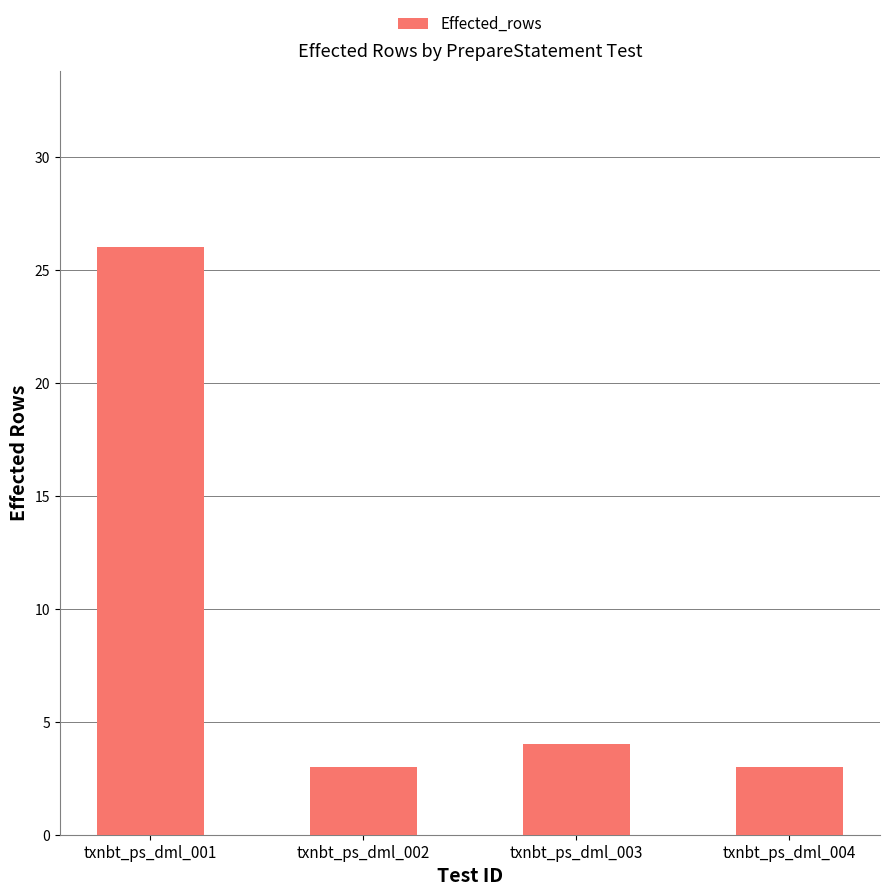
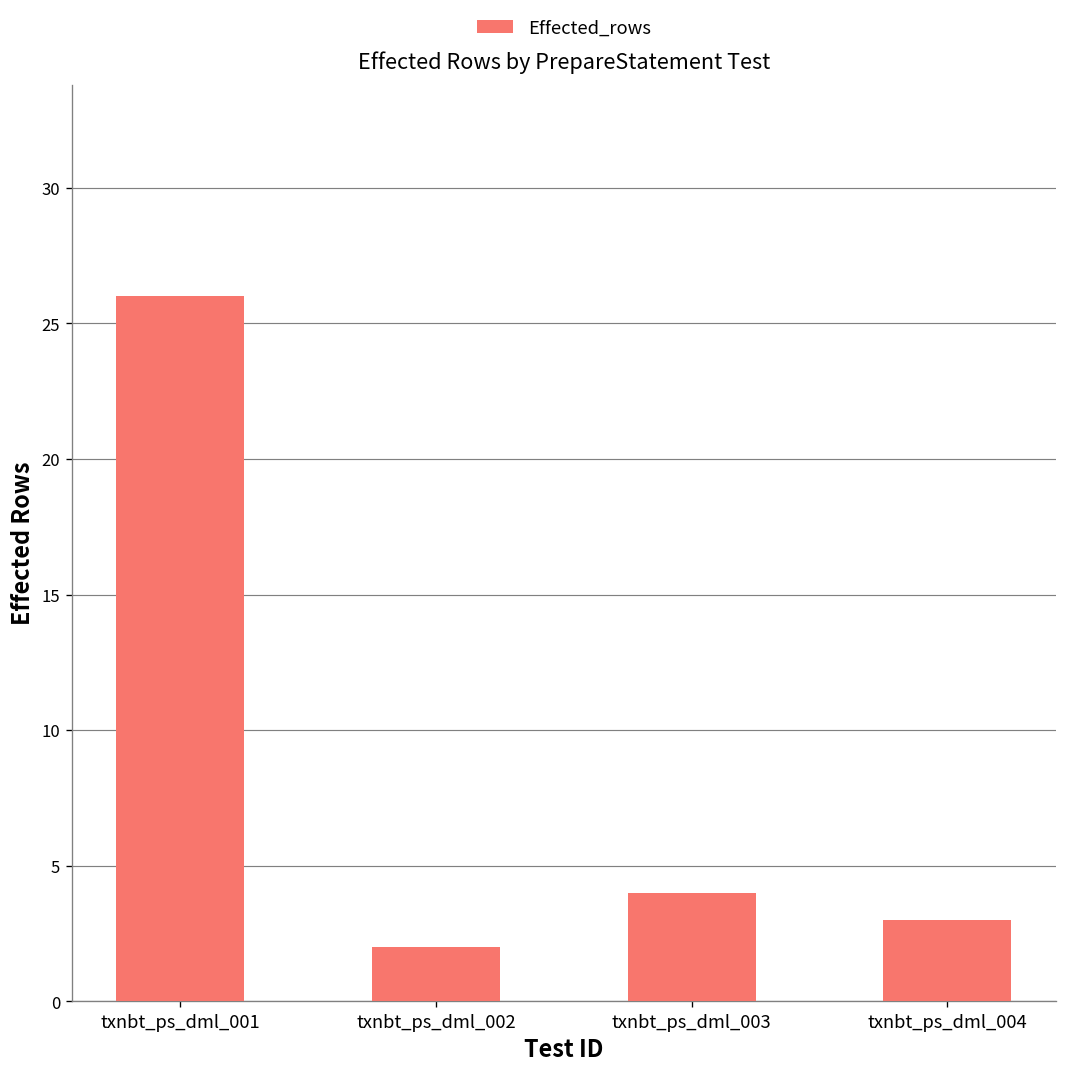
txnbt_ps_dml_002: 3 -> 2
